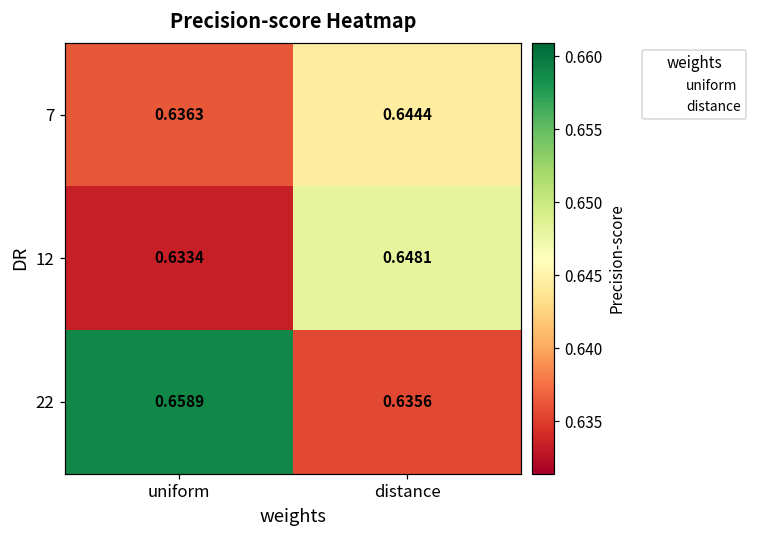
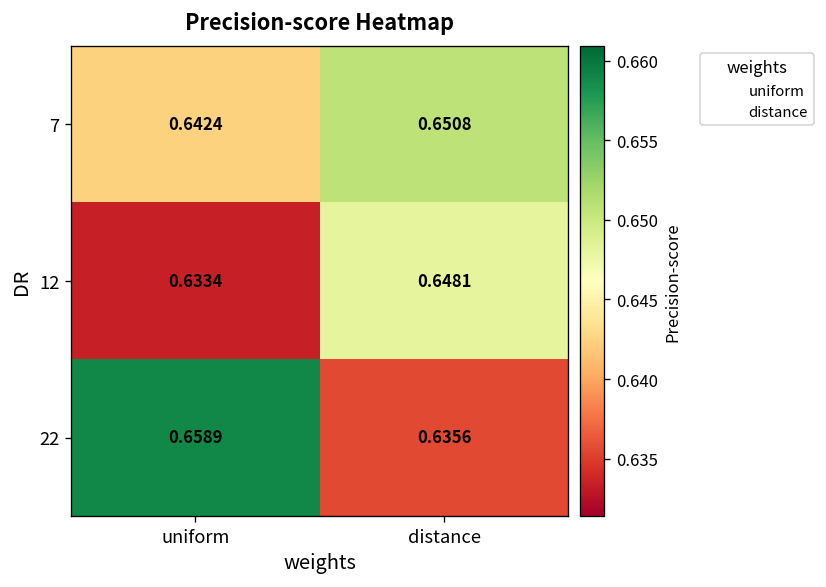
7, uniform: 0.6363 -> 0.6424
7, distance: 0.6444 -> 0.6508
